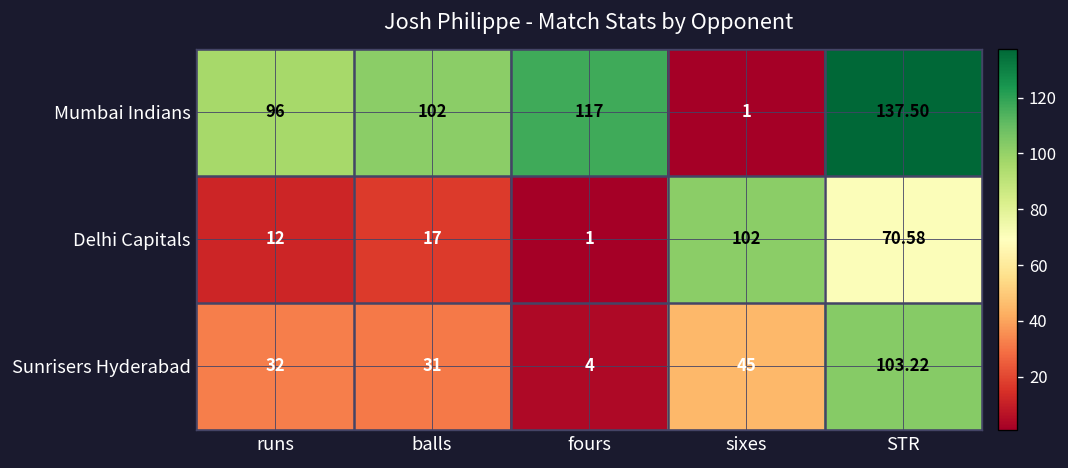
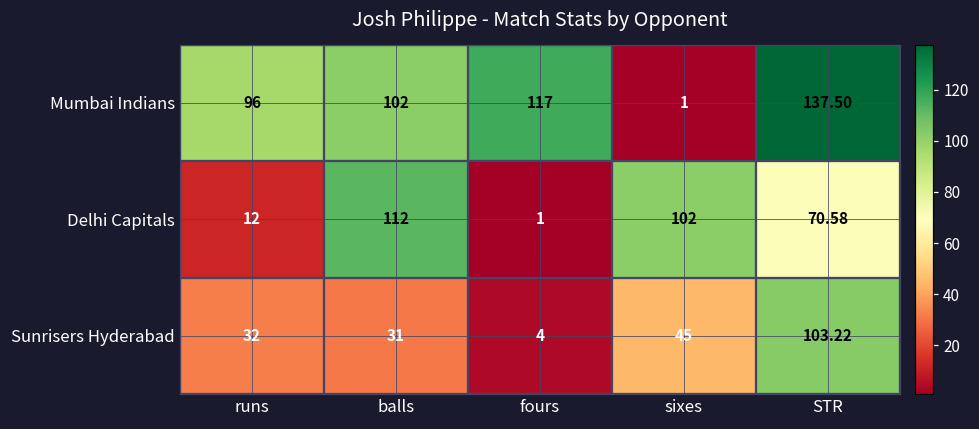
Delhi Capitals, balls: 17 -> 112
